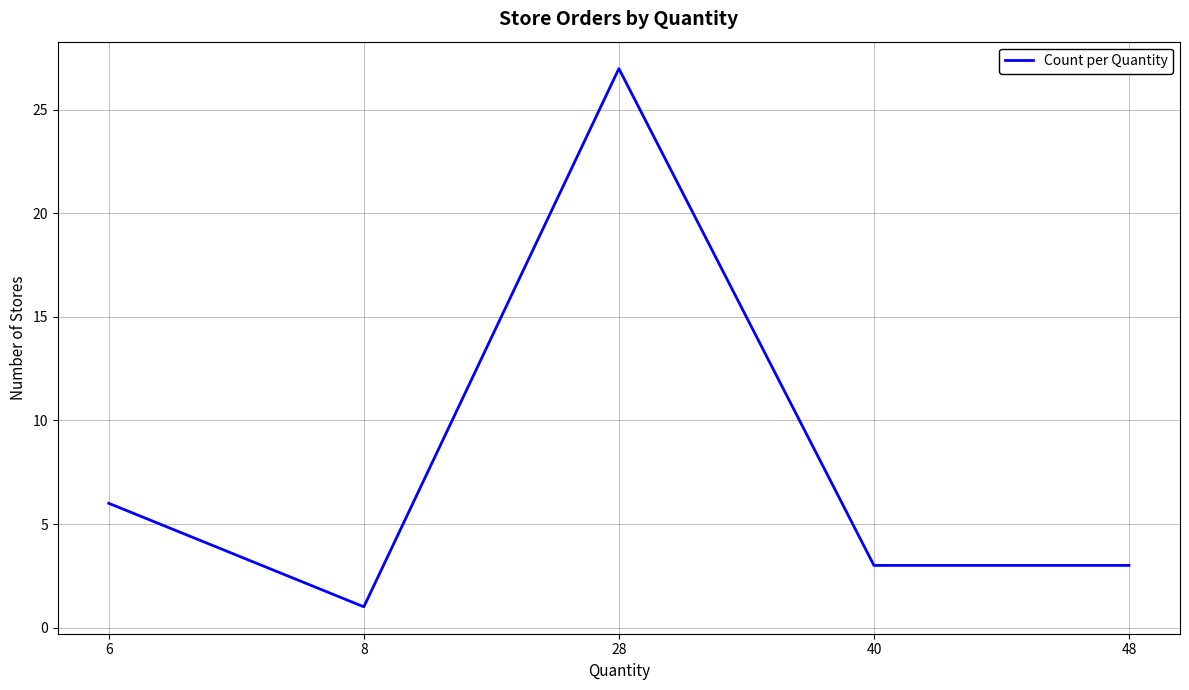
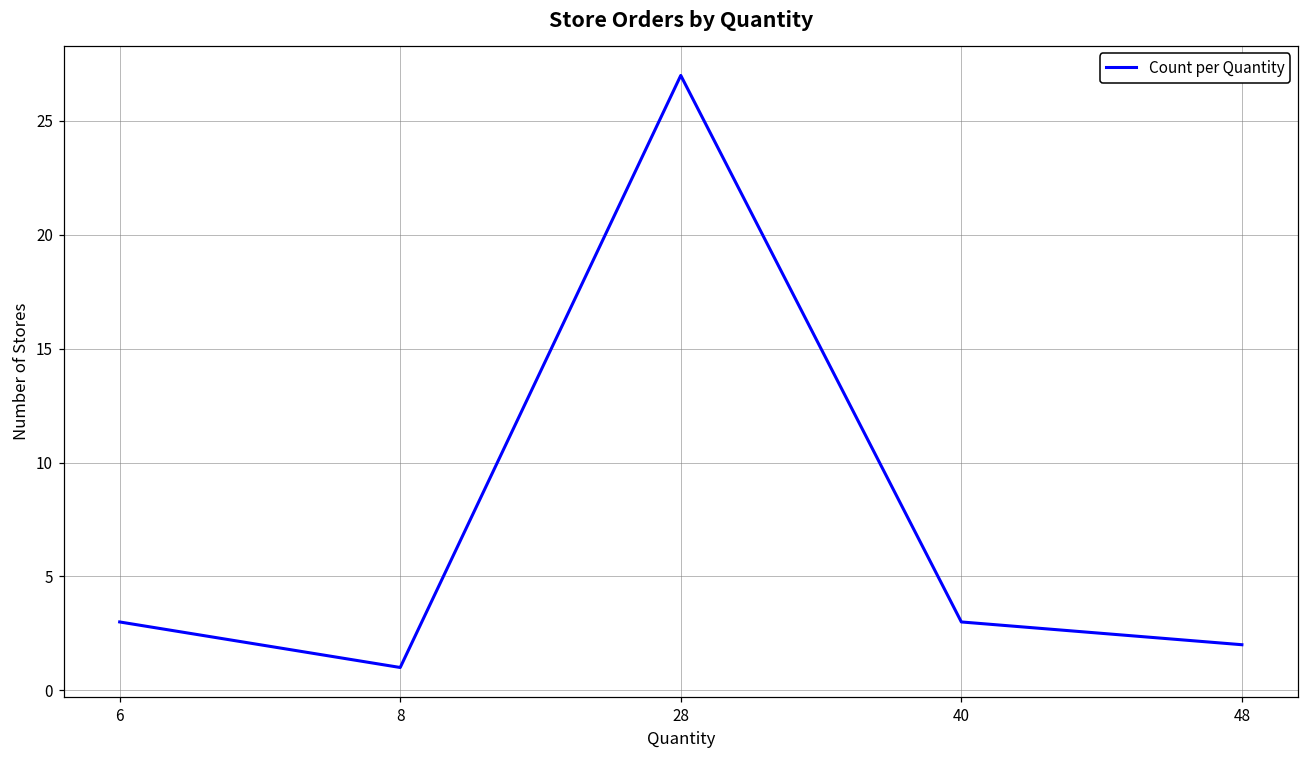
6: 6 -> 3
48: 3 -> 2
